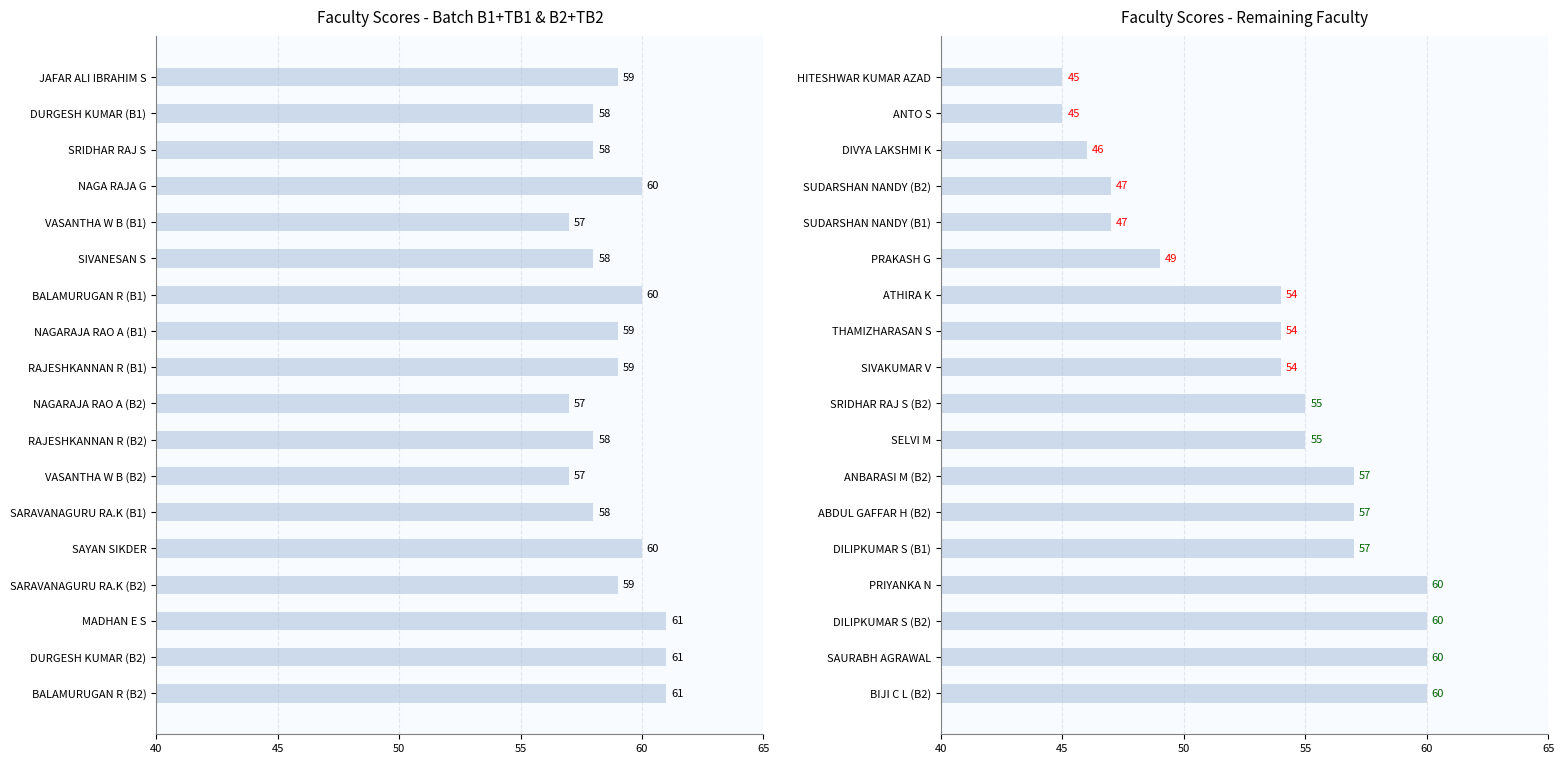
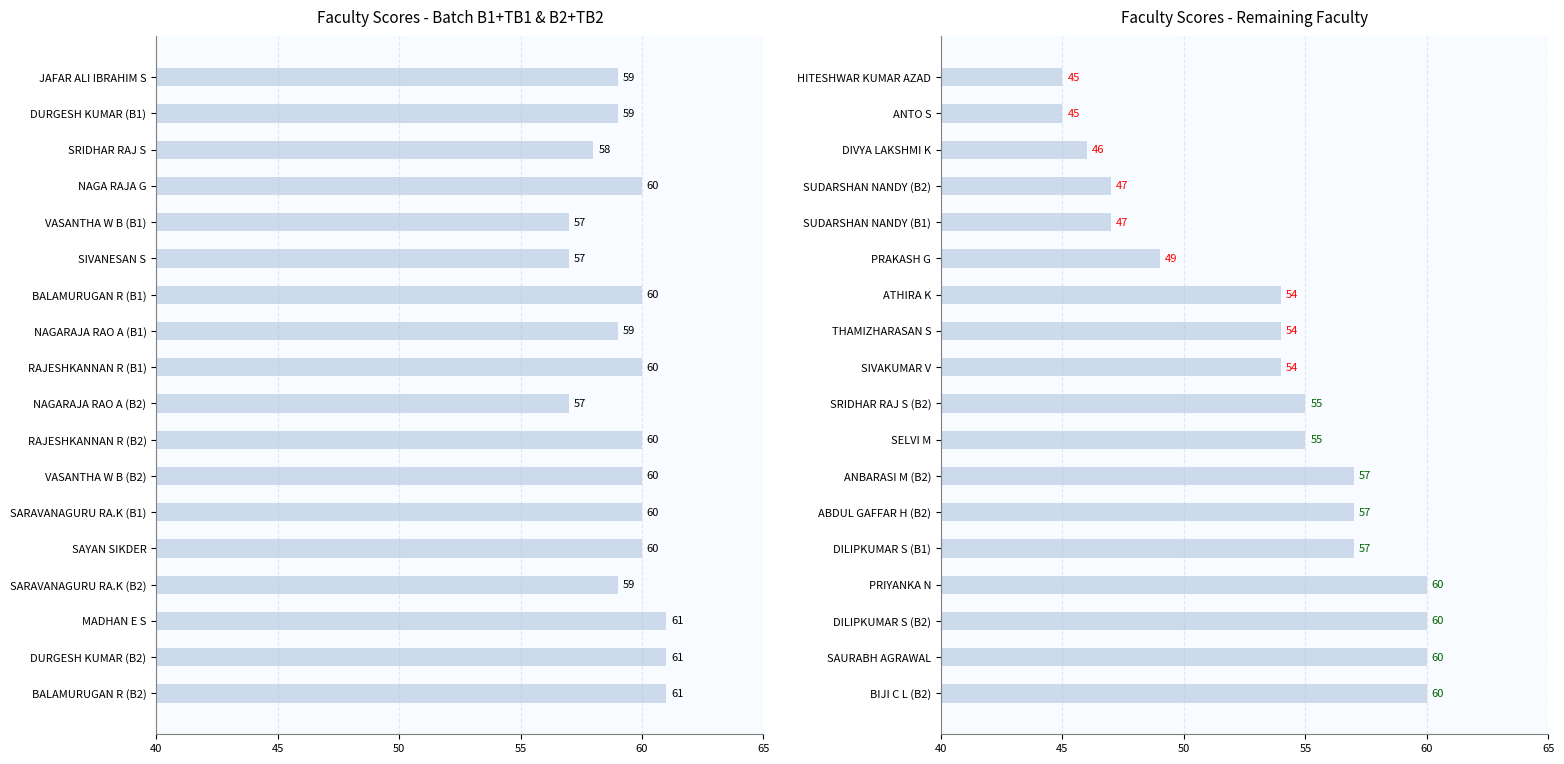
Faculty Scores - Batch B1+TB1 & B2+TB2, DURGESH KUMAR (B1): 58 -> 59
Faculty Scores - Batch B1+TB1 & B2+TB2, SIVANESAN S: 58 -> 57
Faculty Scores - Batch B1+TB1 & B2+TB2, RAJESHKANNAN R (B1): 59 -> 60
Faculty Scores - Batch B1+TB1 & B2+TB2, RAJESHKANNAN R (B2): 58 -> 60
Faculty Scores - Batch B1+TB1 & B2+TB2, VASANTHA W B (B2): 57 -> 60
Faculty Scores - Batch B1+TB1 & B2+TB2, SARAVANAGURU RA.K (B1): 58 -> 60
